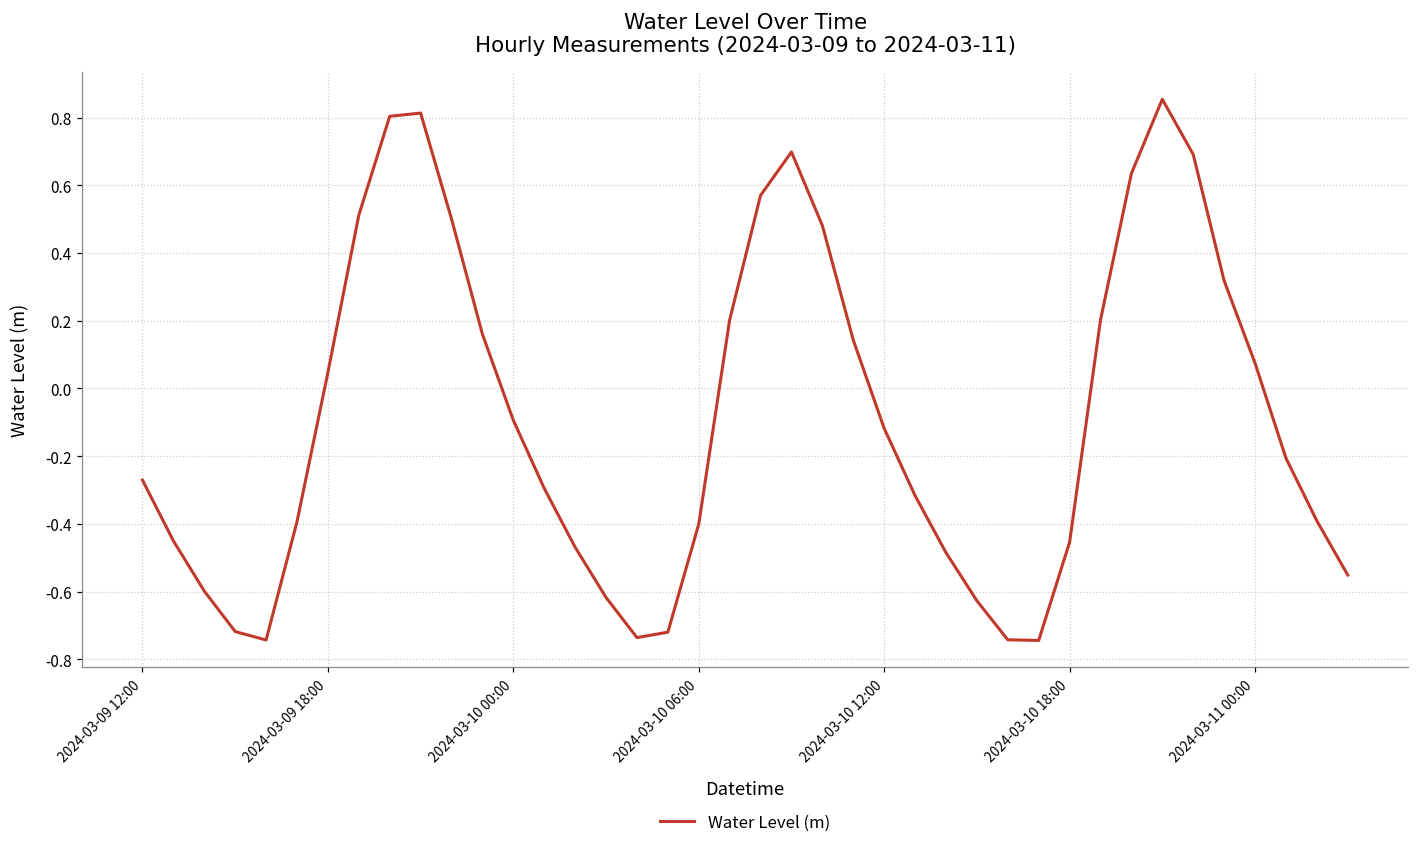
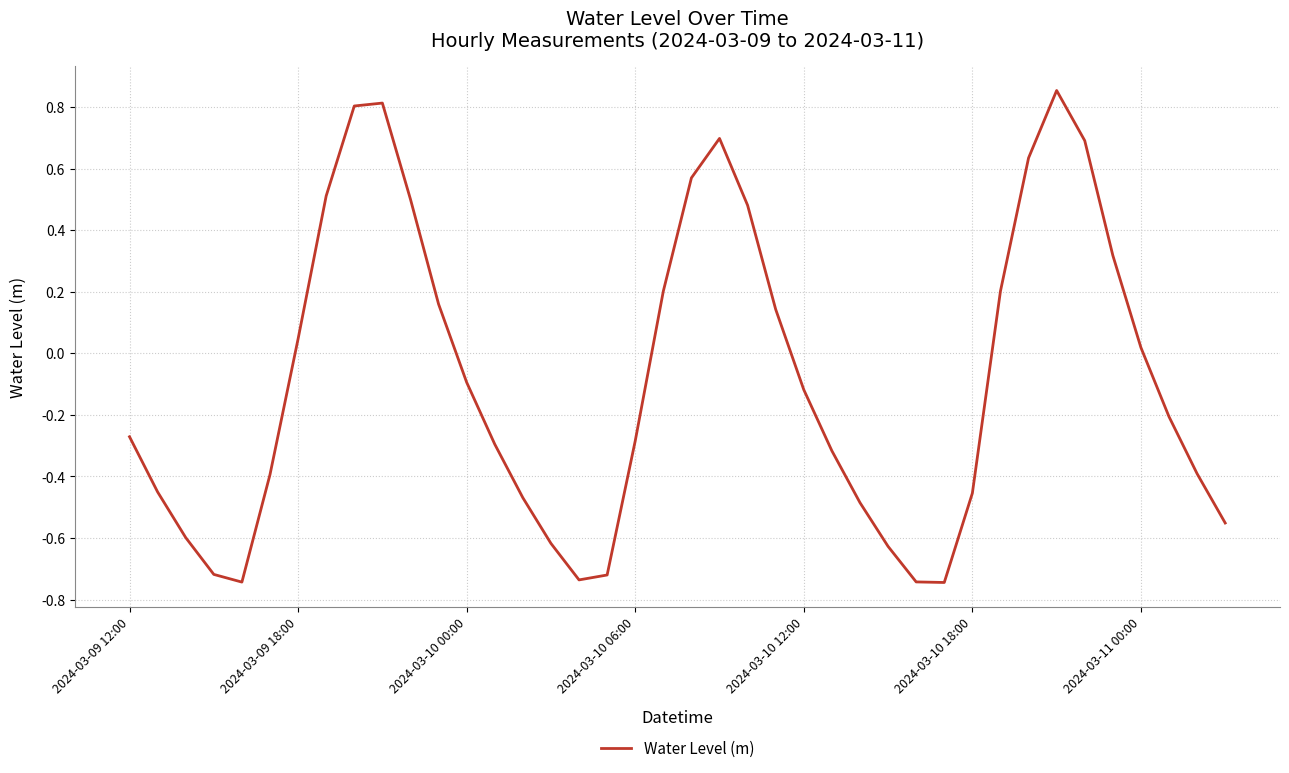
2024-03-10 06:00: -0.40 -> -0.28
2024-03-11 00:00: 0.07 -> 0.02
